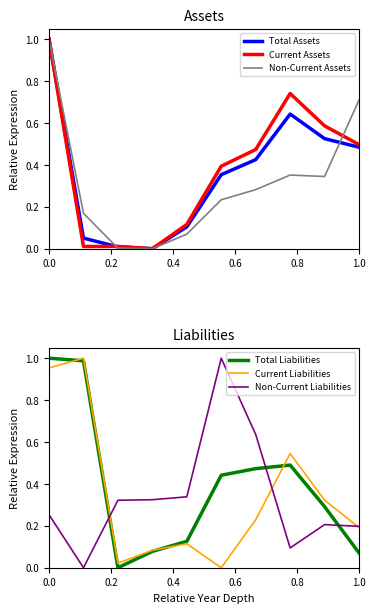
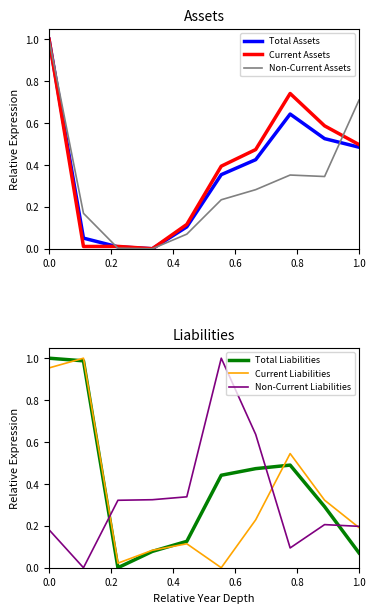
Liabilities, Non-Current Liabilities, 0.0: 0.25 -> 0.18
